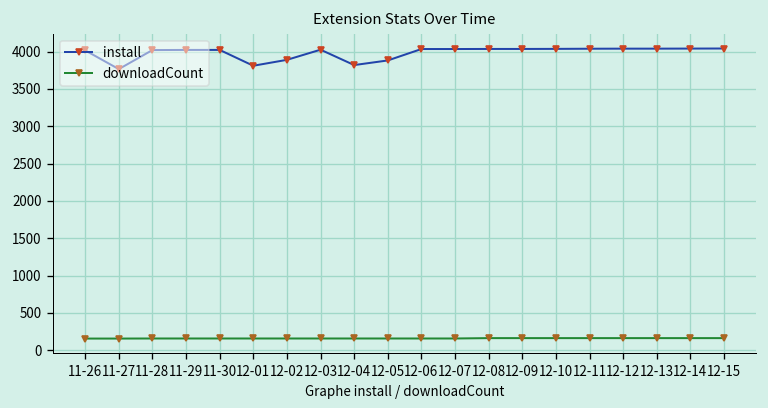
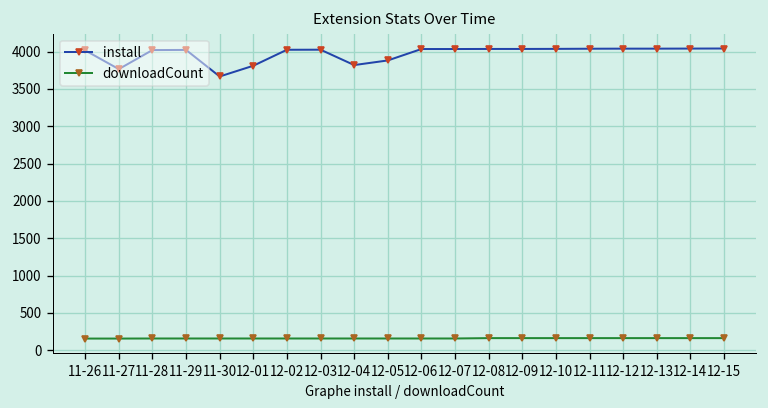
install, 11-30: 4000 -> 3700
install, 12-02: 3900 -> 4000
